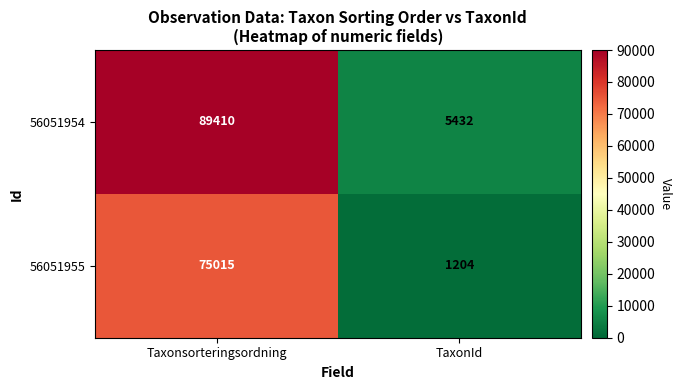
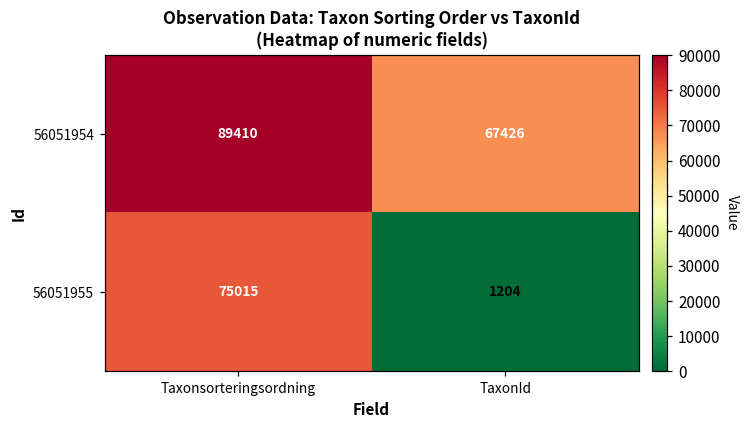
56051954, TaxonId: 5432 -> 67426
